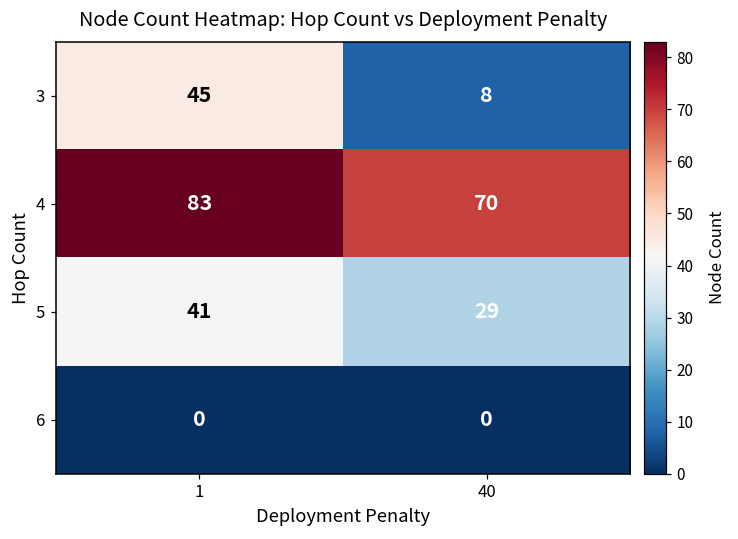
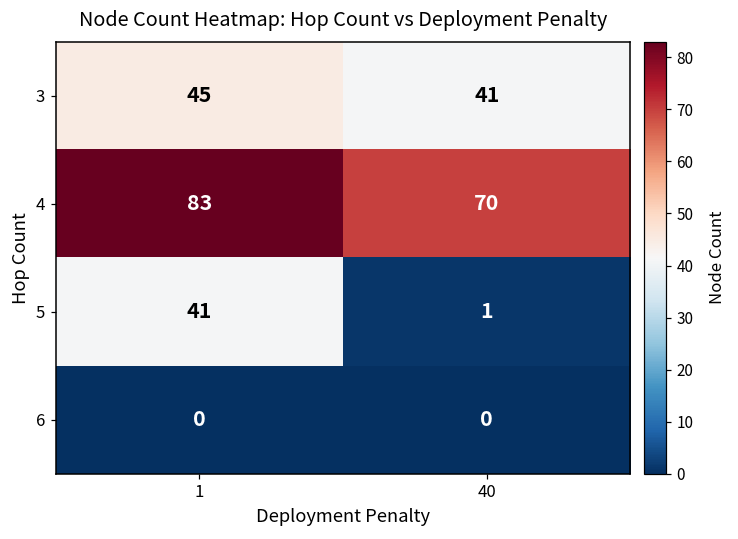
3, 40: 8 -> 41
5, 40: 29 -> 1
